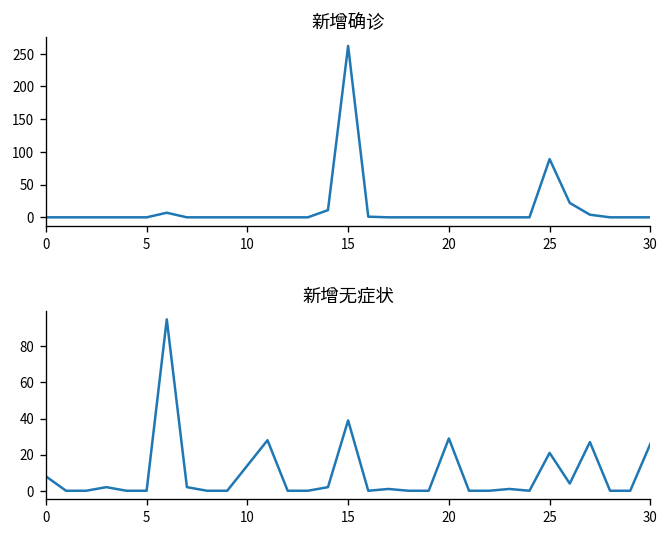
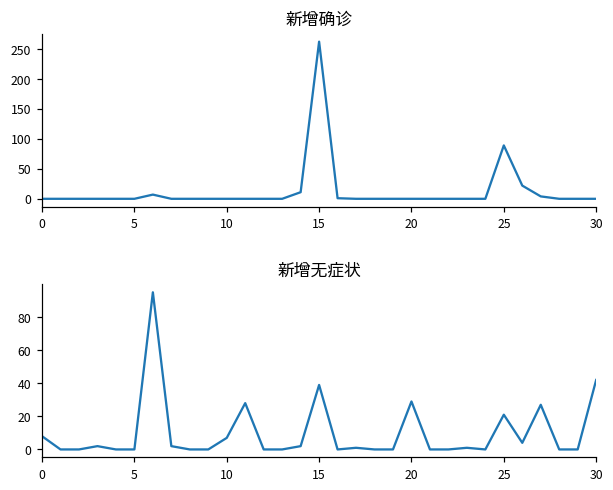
新增无症状, 10: 14 -> 7
新增无症状, 30: 26 -> 42
